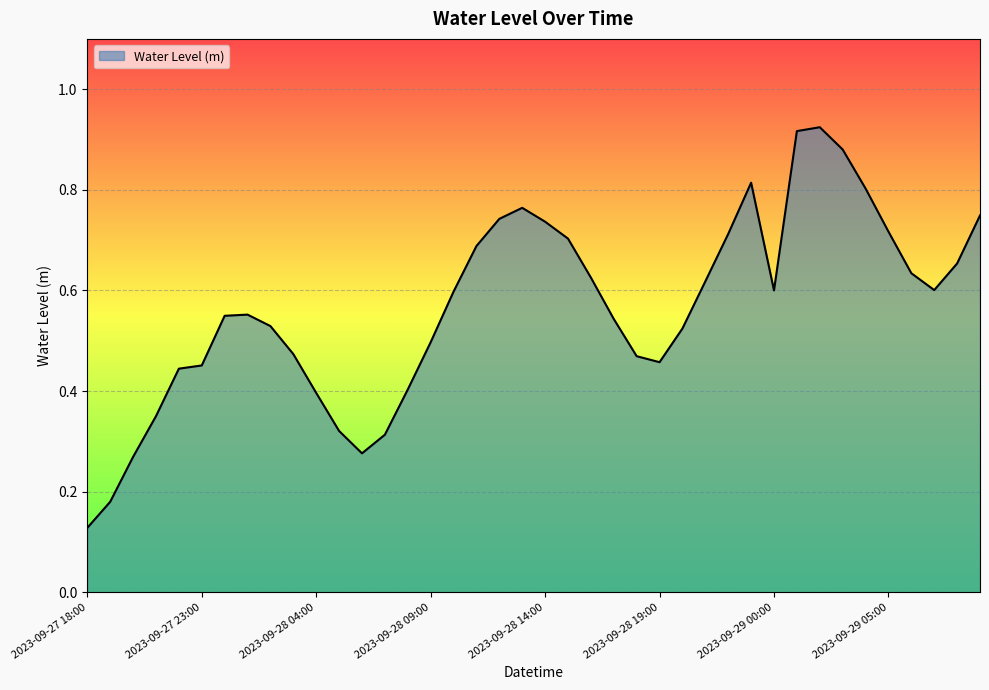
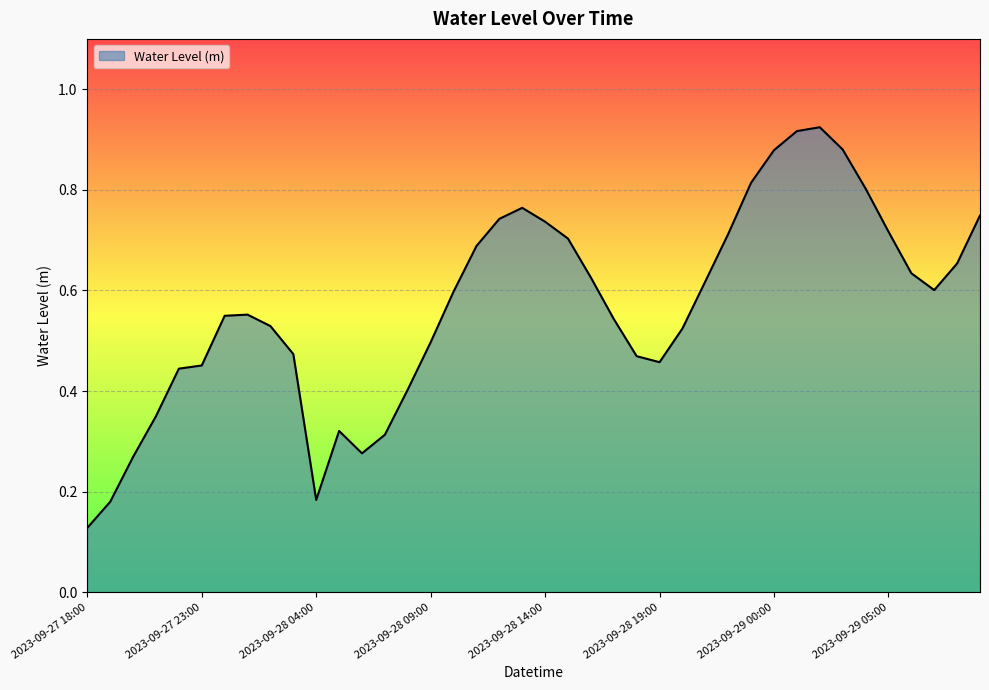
2023-09-28 04:00: 0.40 -> 0.18
2023-09-29 00:00: 0.60 -> 0.88
